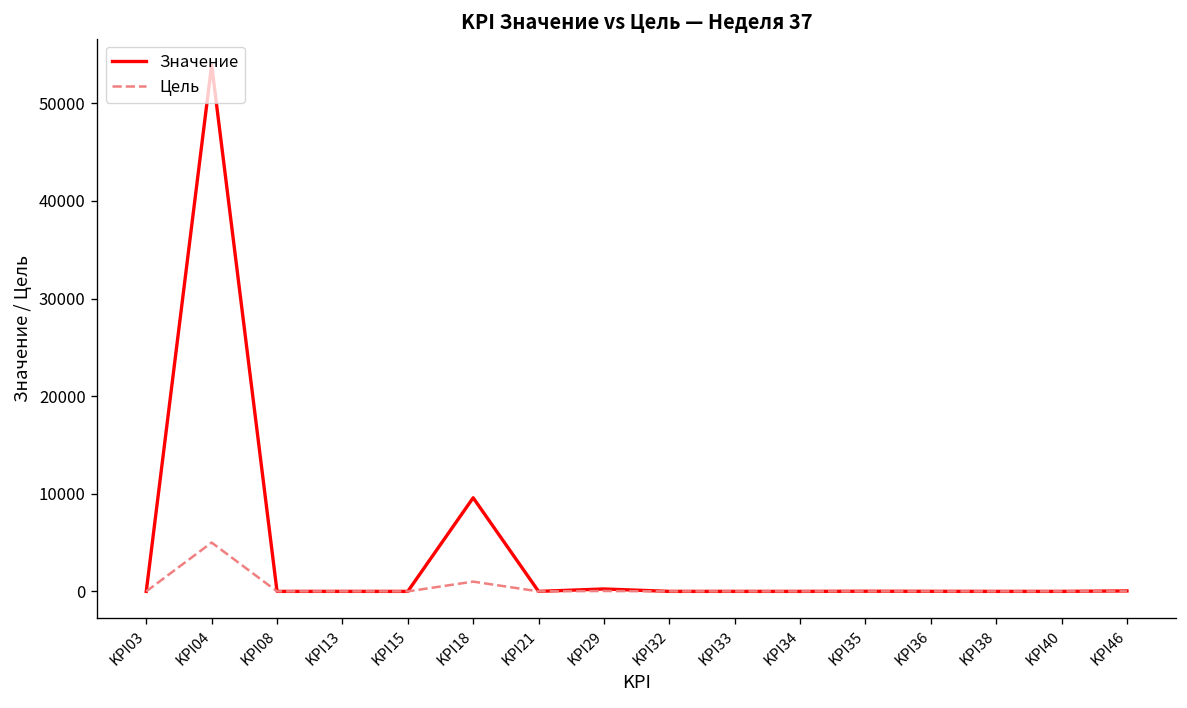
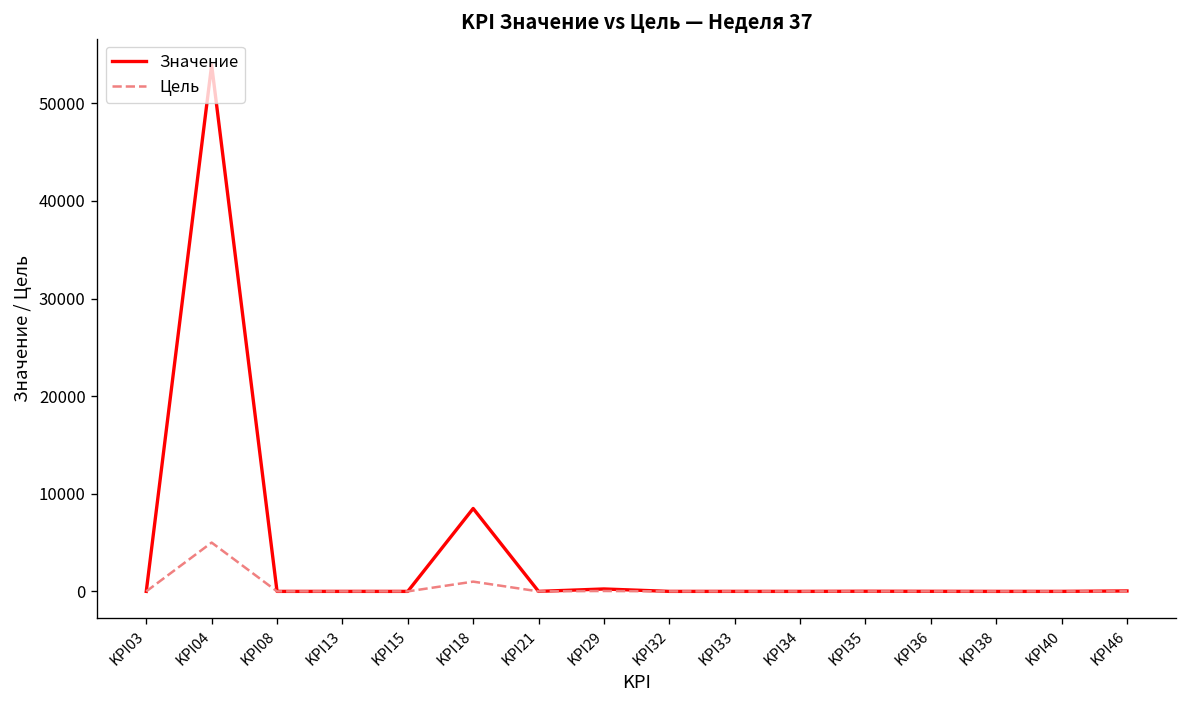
Значение, KPI18: 10000 -> 8000
